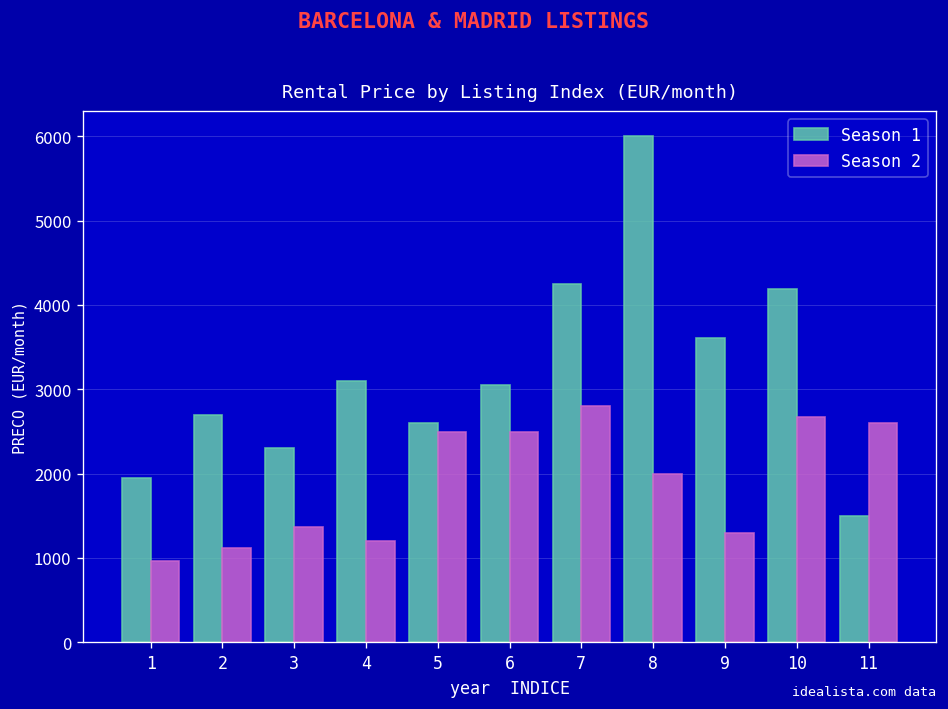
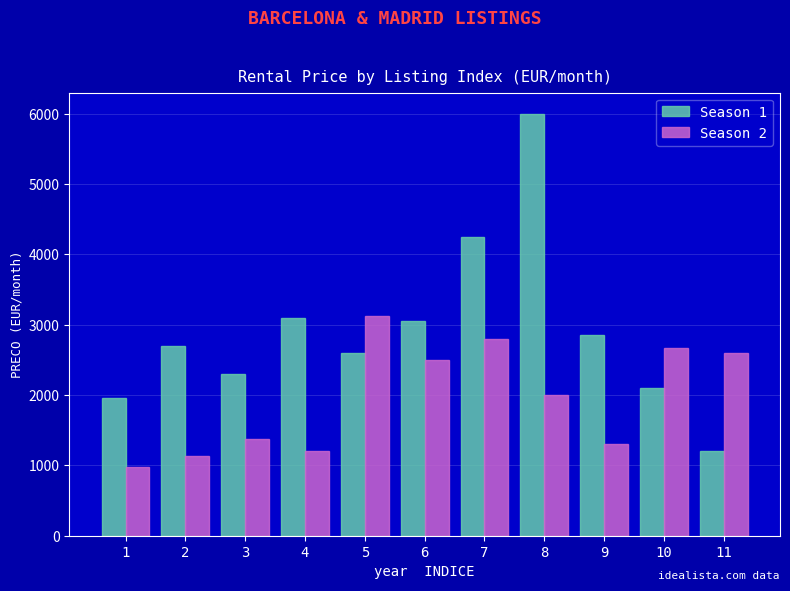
Season 2, 5: 2500 -> 3100
Season 1, 9: 3600 -> 2900
Season 1, 10: 4200 -> 2100
Season 1, 11: 1500 -> 1200
